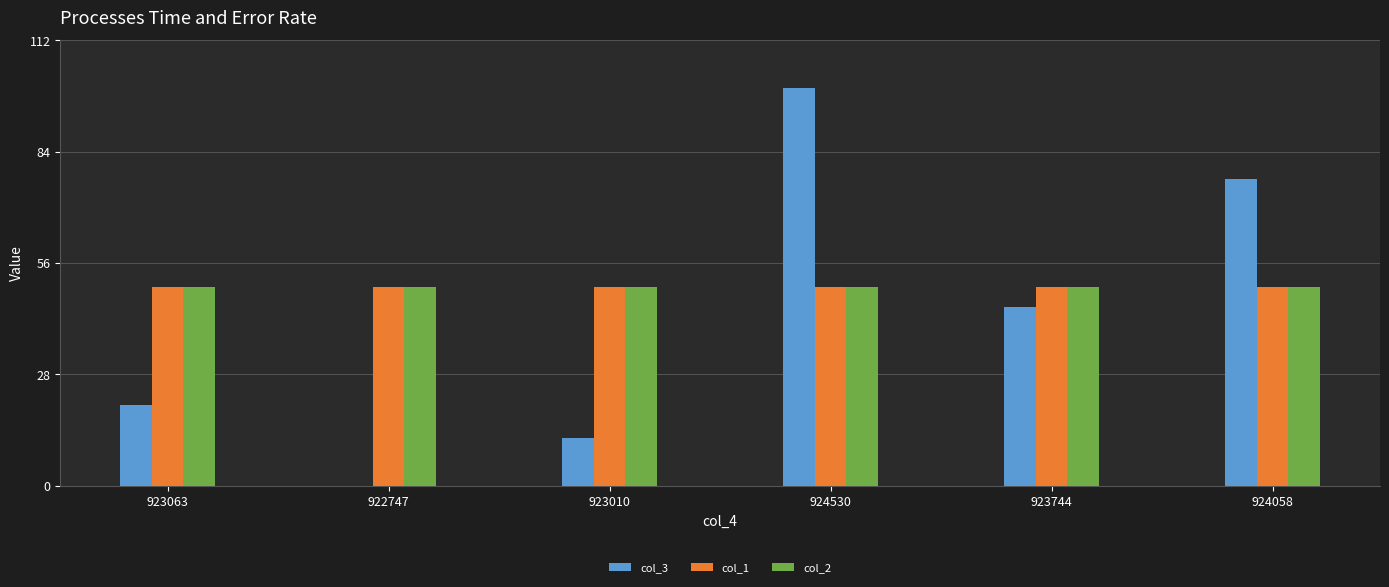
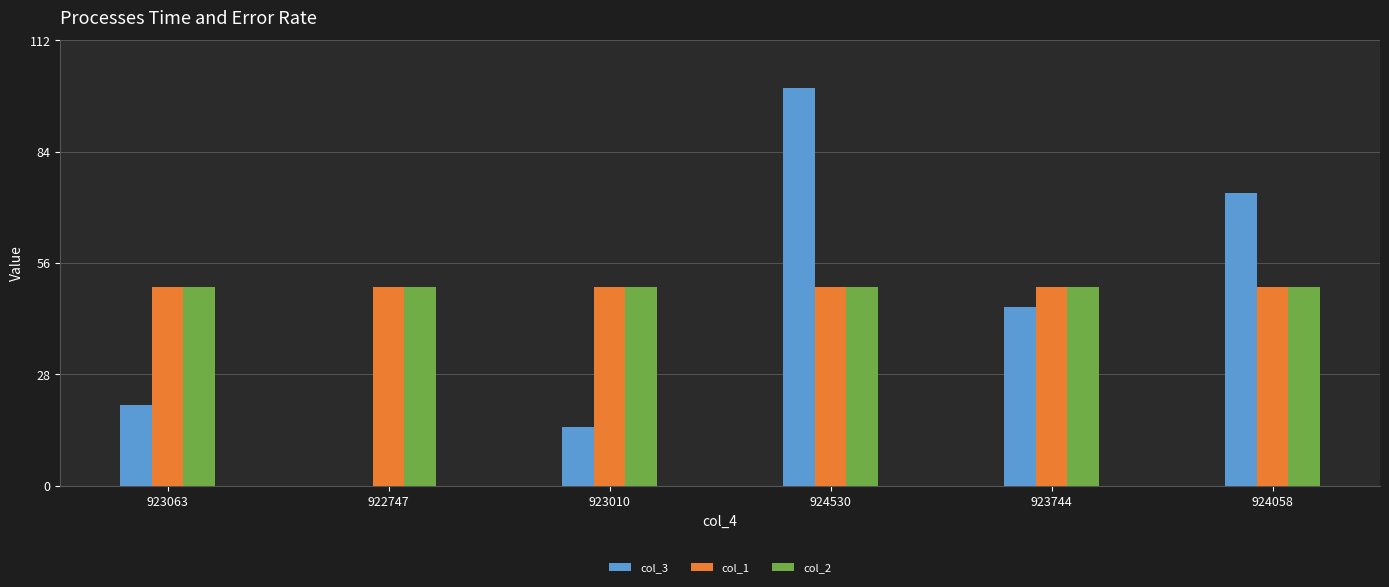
col_3, 923010: 12 -> 15
col_3, 924058: 77 -> 74
